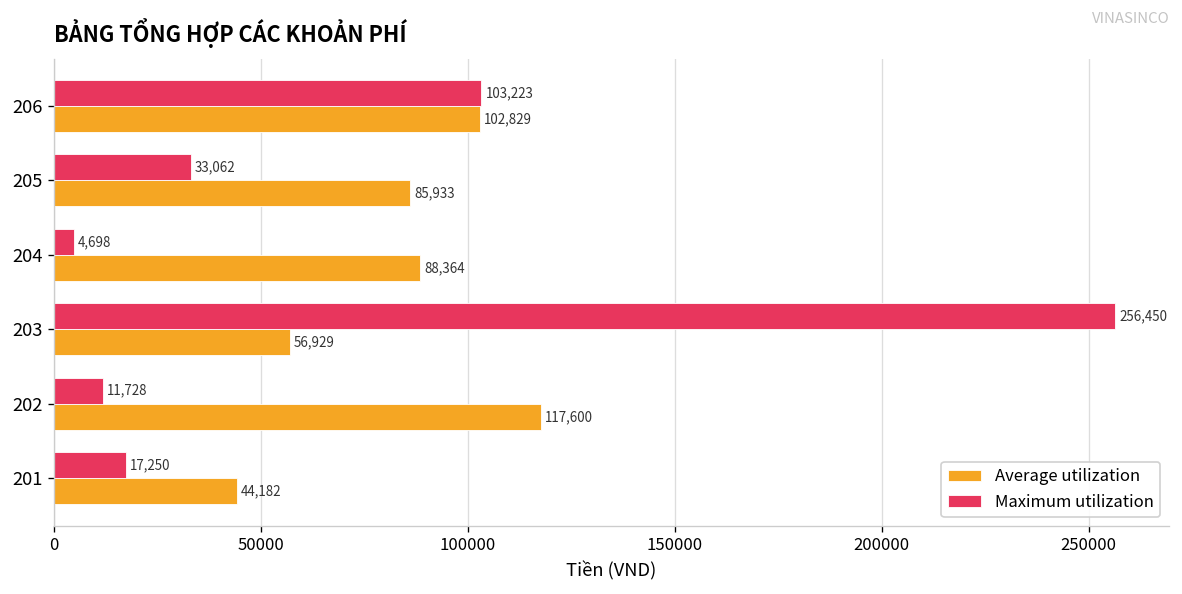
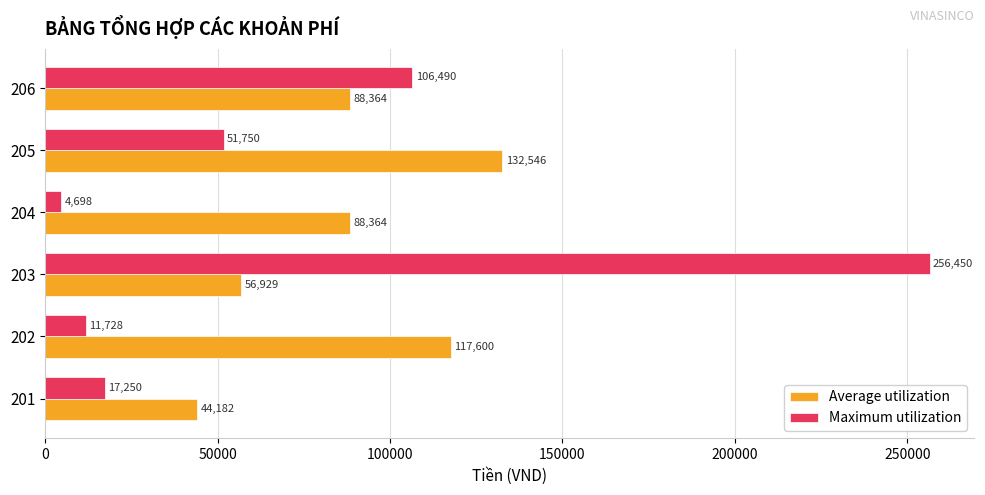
Maximum utilization, 206: 103,223 -> 106,490
Average utilization, 206: 102,829 -> 88,364
Maximum utilization, 205: 33,062 -> 51,750
Average utilization, 205: 85,933 -> 132,546
